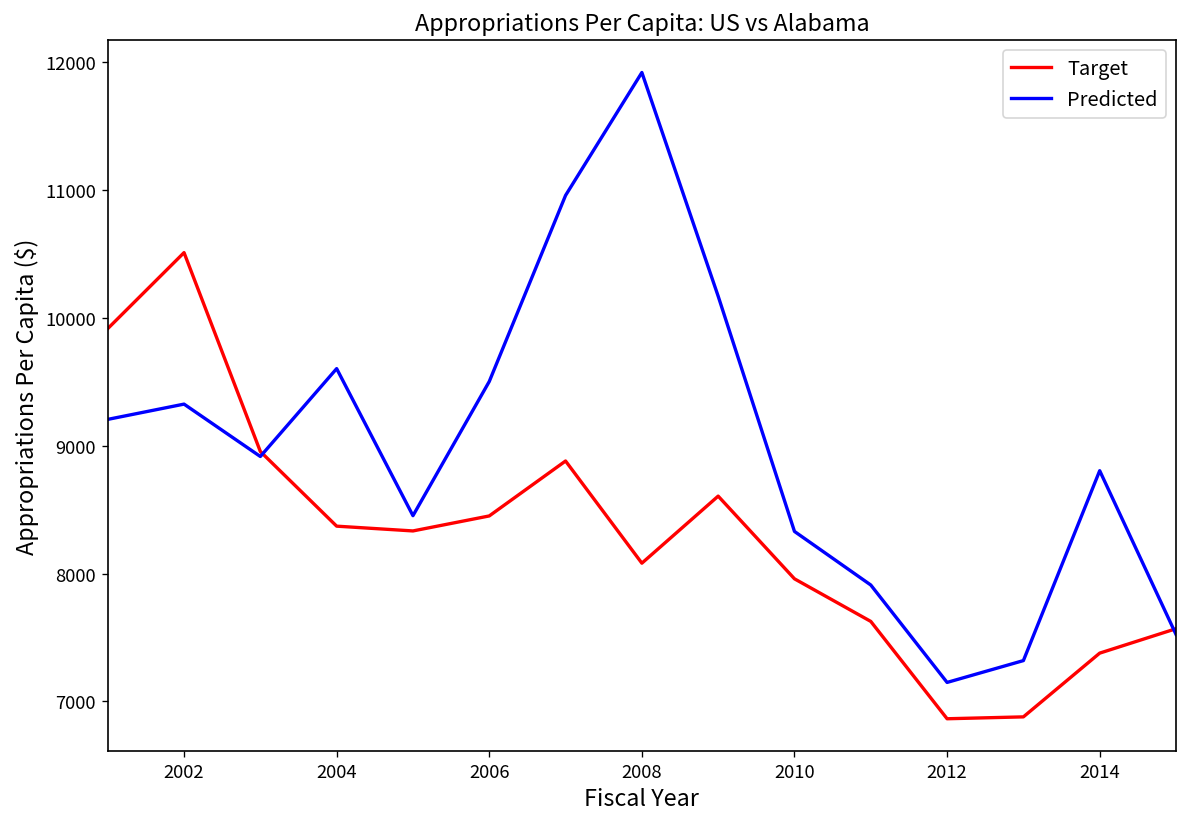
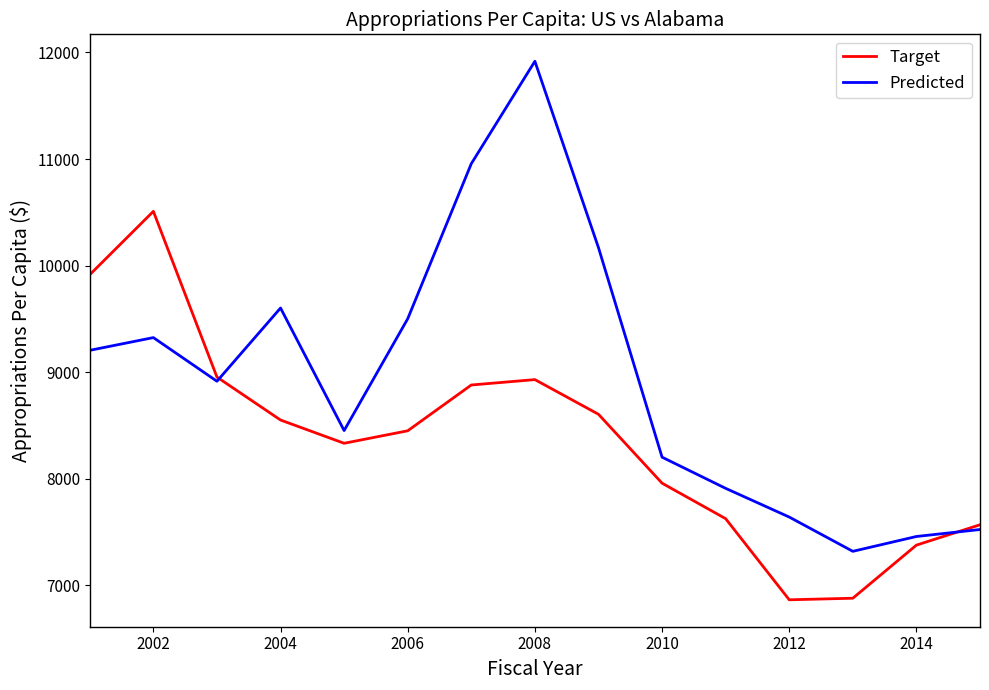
Target, 2004: 8370 -> 8550
Target, 2008: 8080 -> 8930
Predicted, 2010: 8330 -> 8200
Predicted, 2012: 7150 -> 7640
Predicted, 2014: 8800 -> 7460
